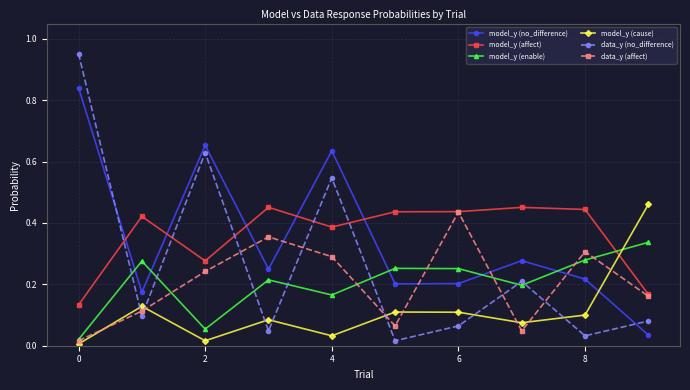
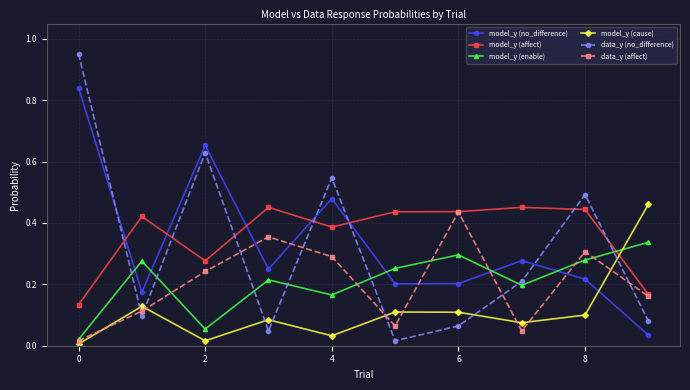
model_y (no_difference), 4: 0.64 -> 0.48
model_y (enable), 6: 0.25 -> 0.30
data_y (no_difference), 8: 0.03 -> 0.49
